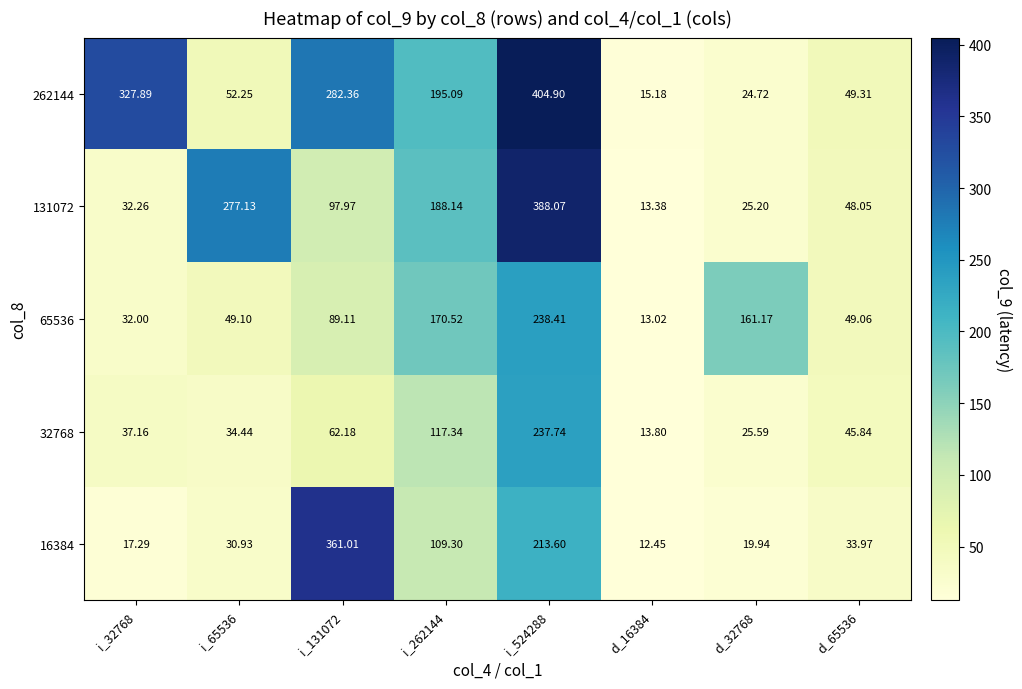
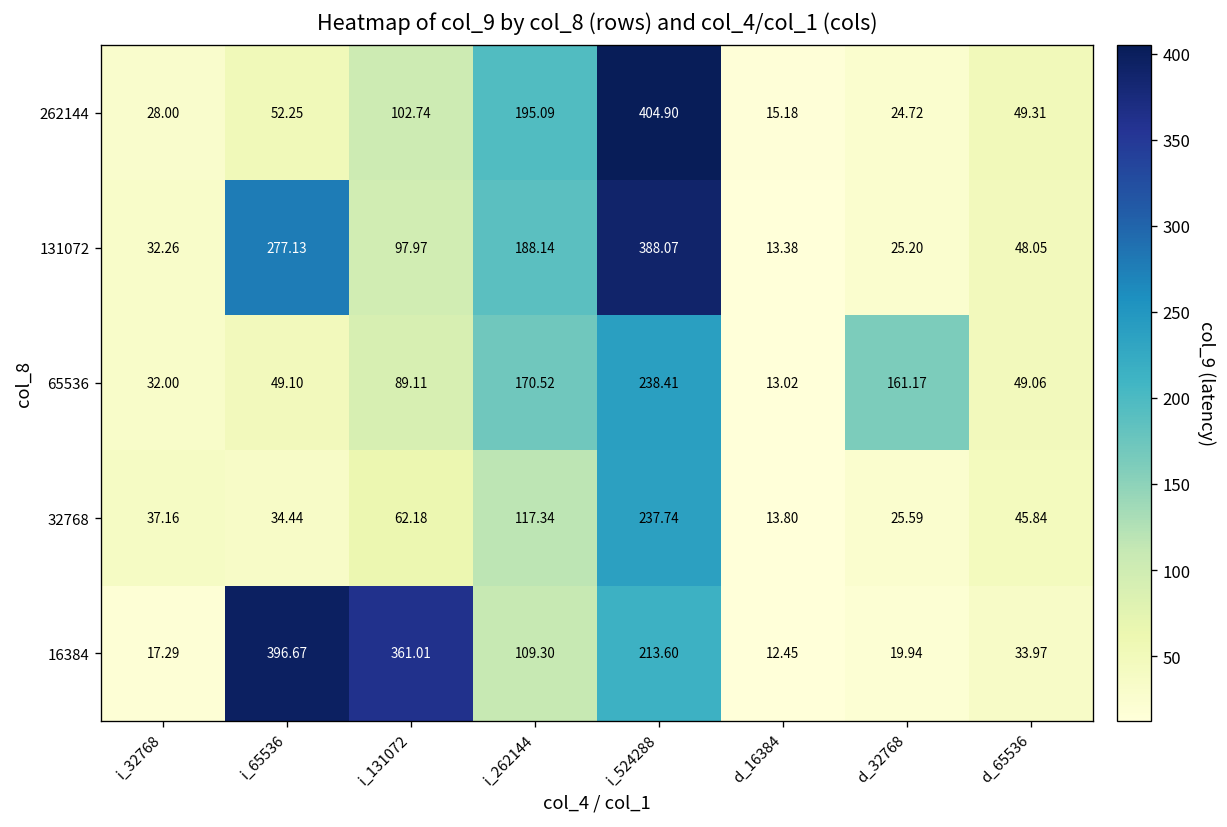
262144, i_32768: 327.89 -> 28.00
262144, i_131072: 282.36 -> 102.74
16384, i_65536: 30.93 -> 396.67
